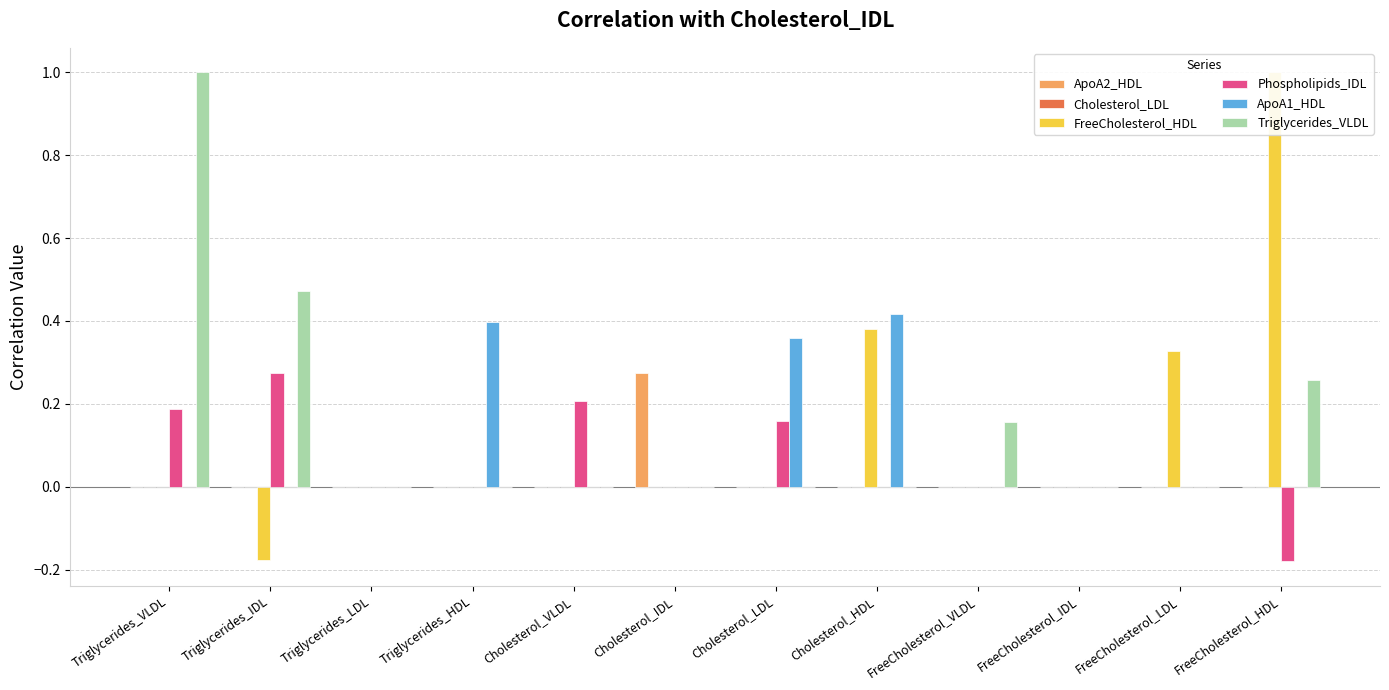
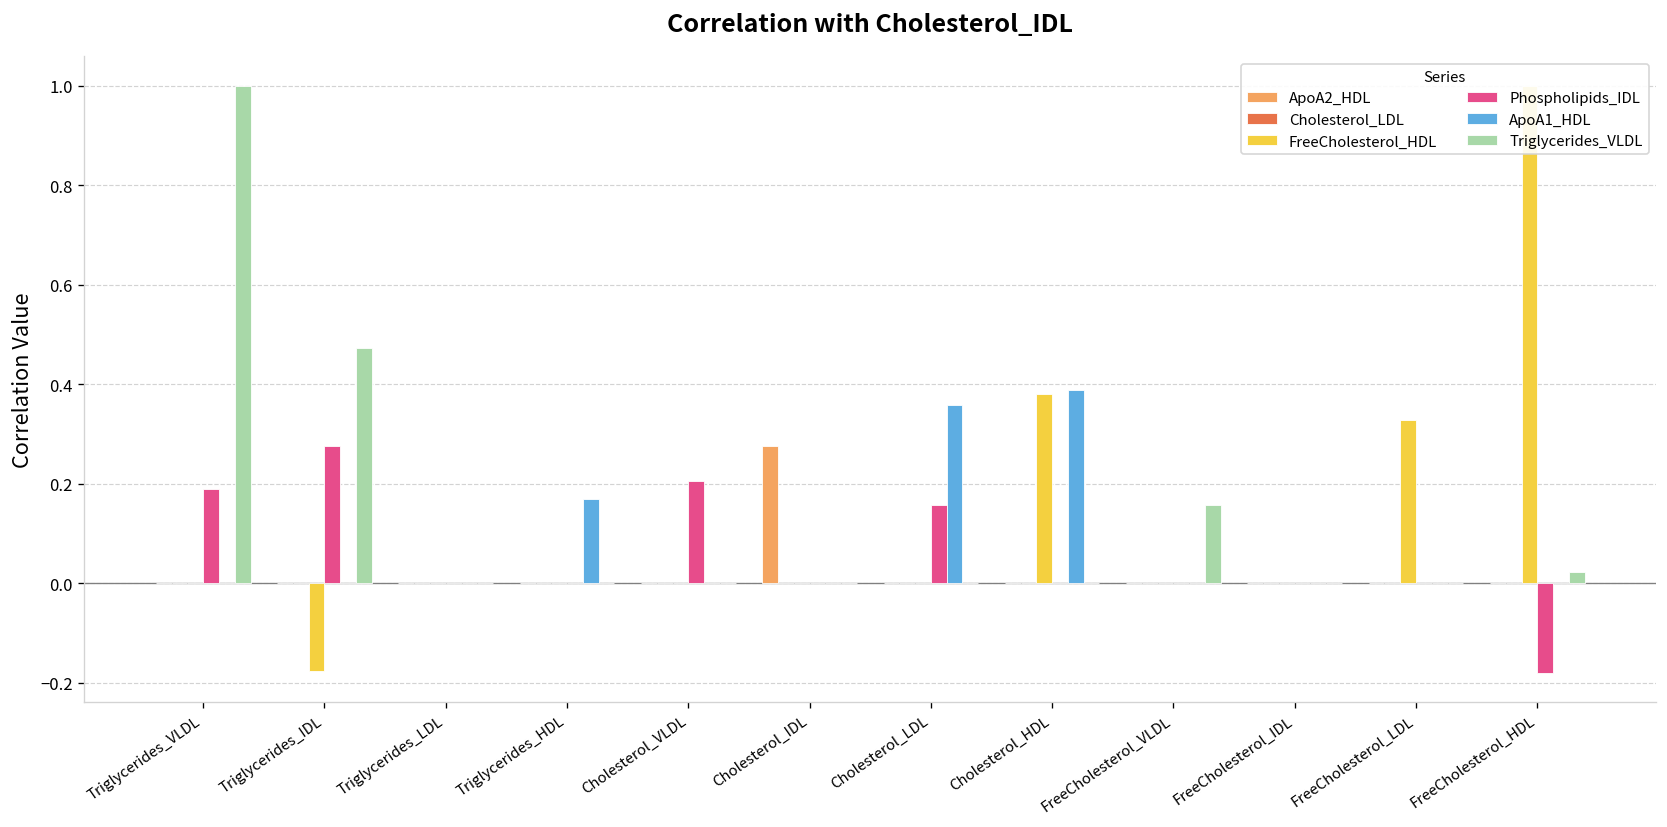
ApoA1_HDL, Triglycerides_HDL: 0.40 -> 0.17
ApoA1_HDL, Cholesterol_HDL: 0.42 -> 0.39
Triglycerides_VLDL, FreeCholesterol_HDL: 0.26 -> 0.02
